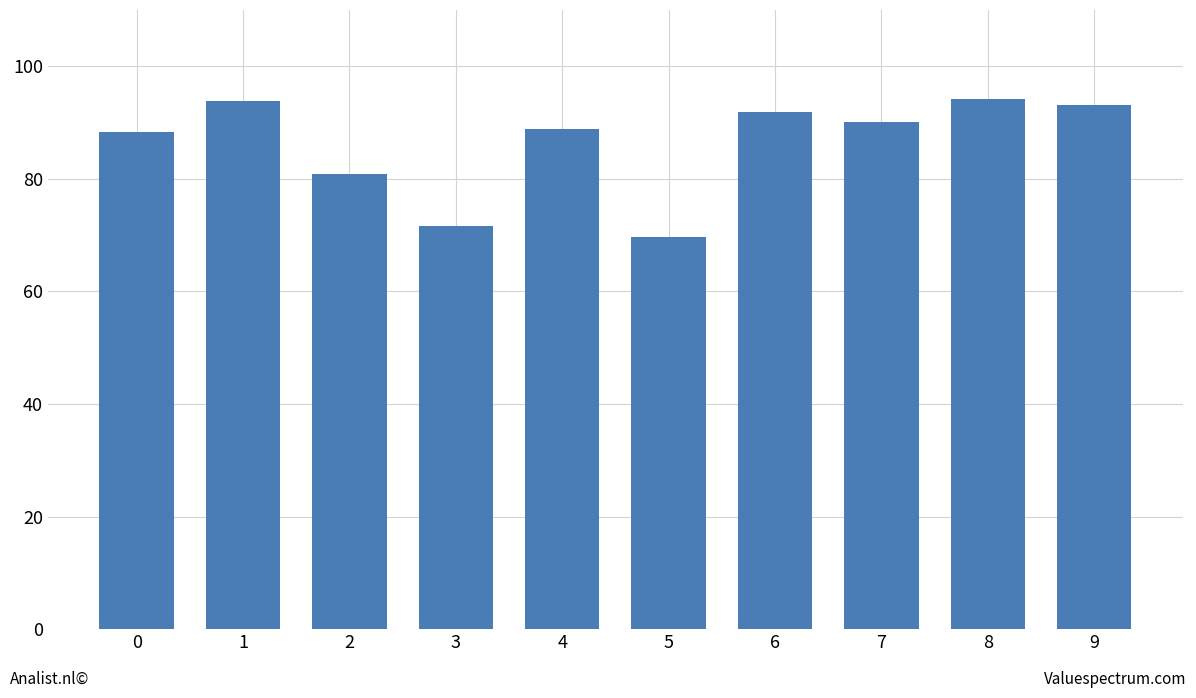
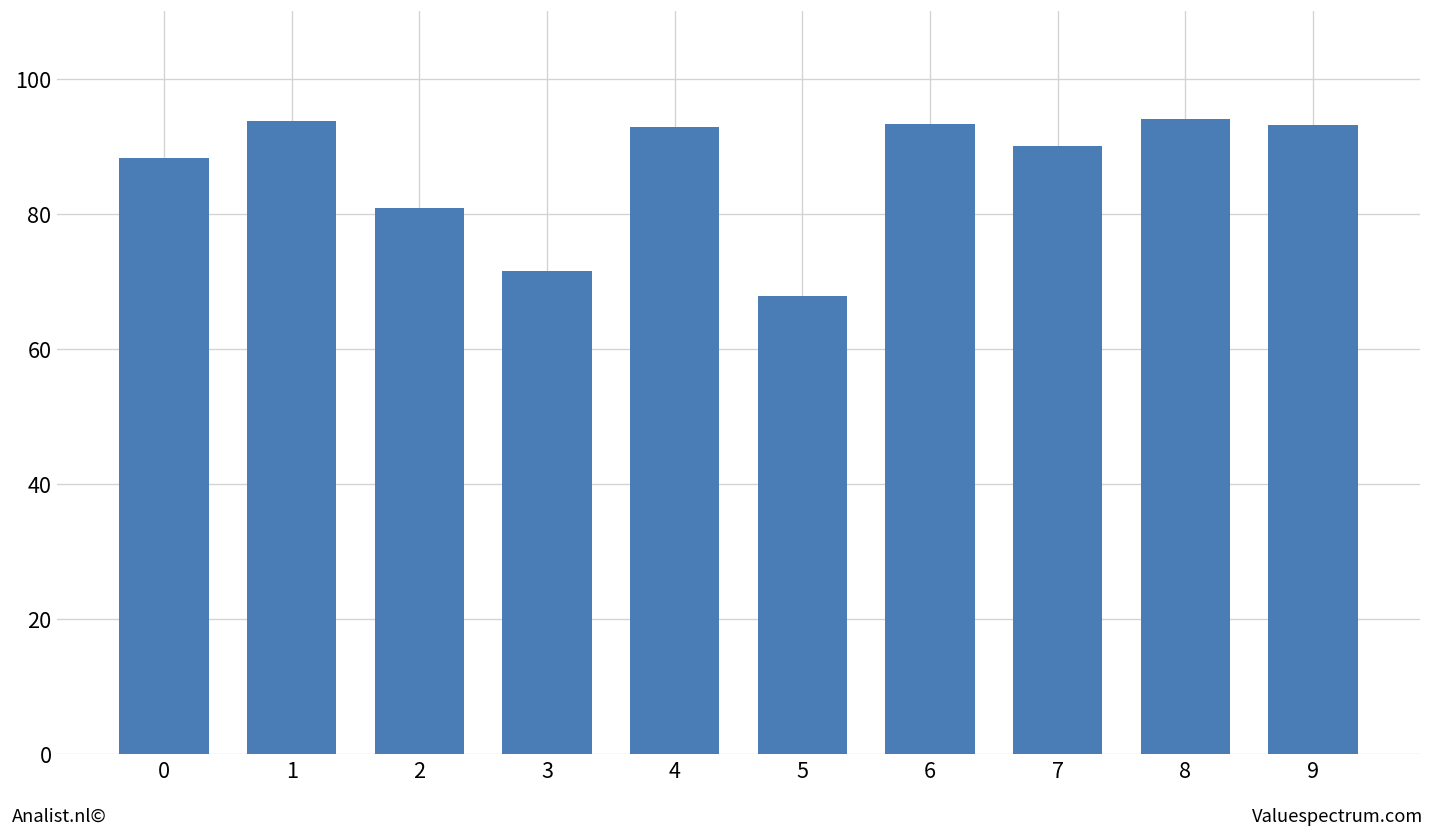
4: 89 -> 93
5: 70 -> 68
6: 92 -> 93
